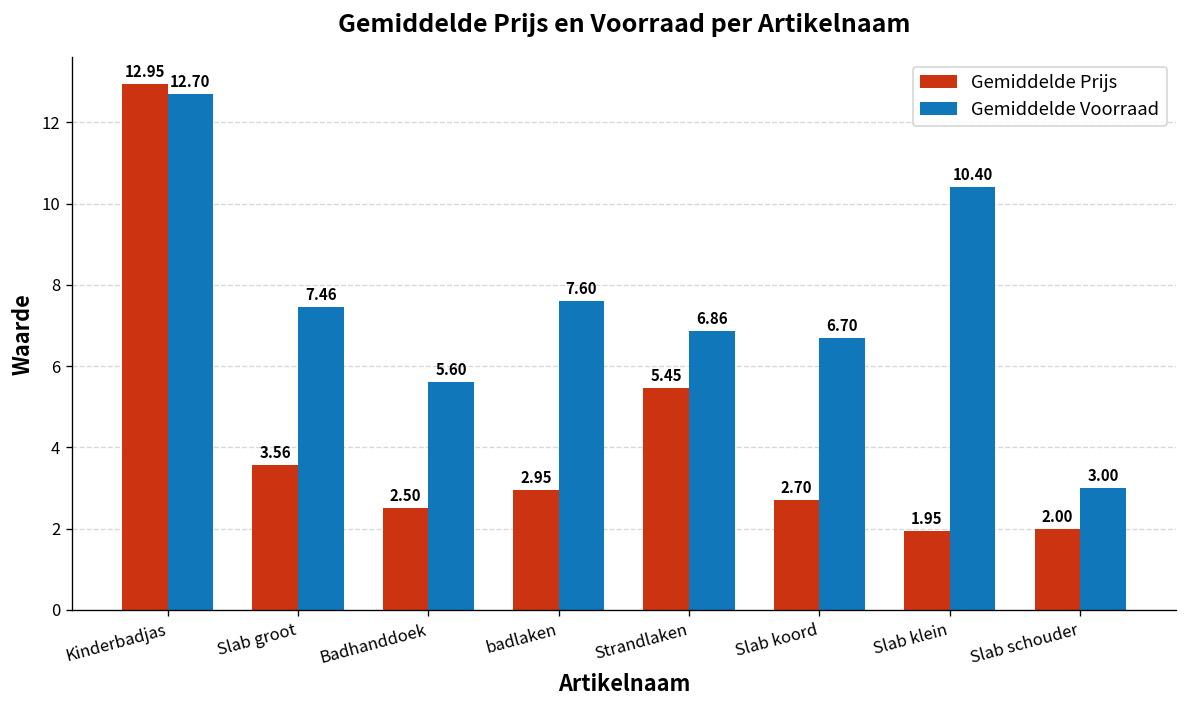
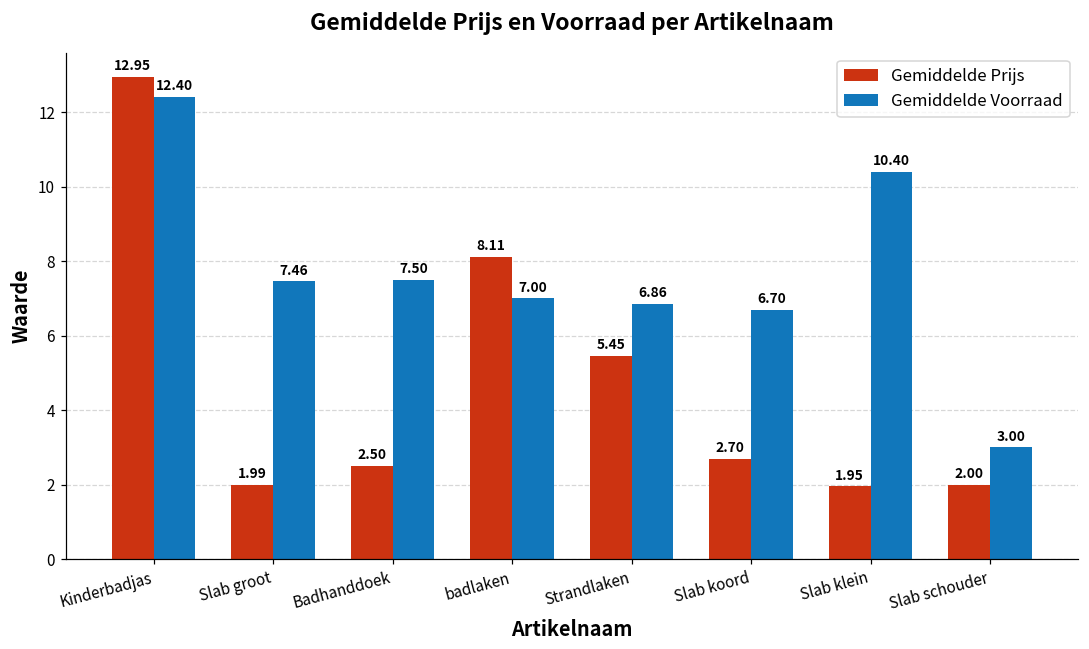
Gemiddelde Voorraad, Kinderbadjas: 12.70 -> 12.40
Gemiddelde Prijs, Slab groot: 3.56 -> 1.99
Gemiddelde Voorraad, Badhanddoek: 5.60 -> 7.50
Gemiddelde Prijs, badlaken: 2.95 -> 8.11
Gemiddelde Voorraad, badlaken: 7.60 -> 7.00
